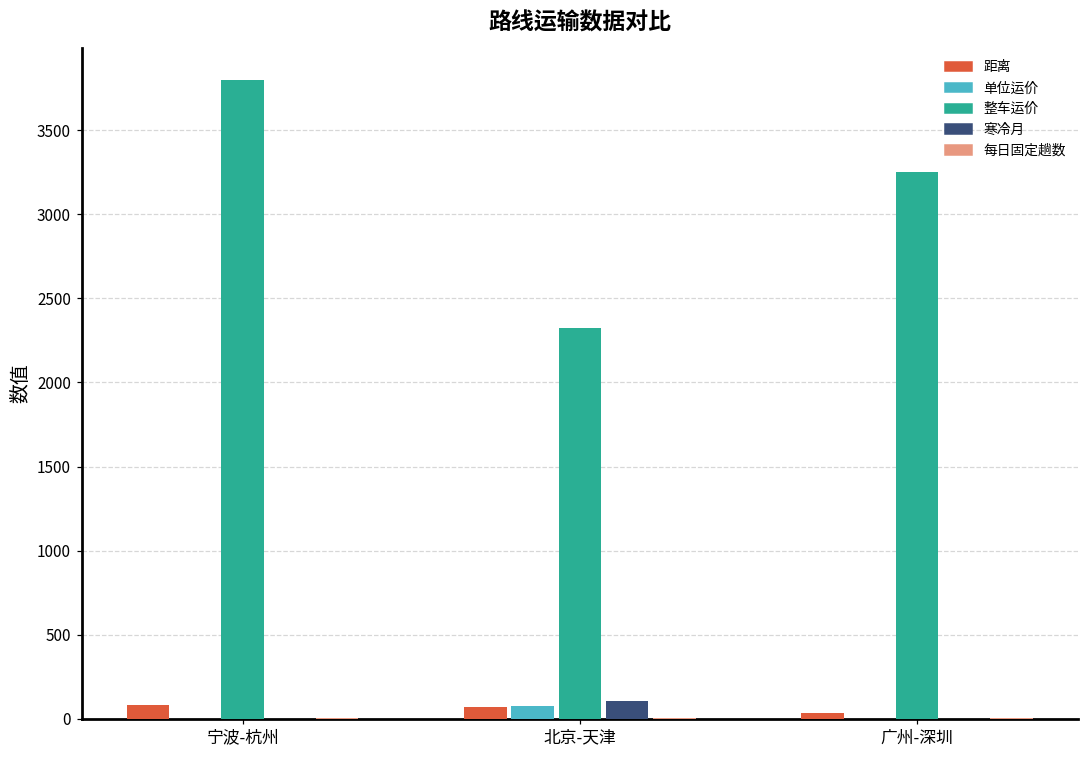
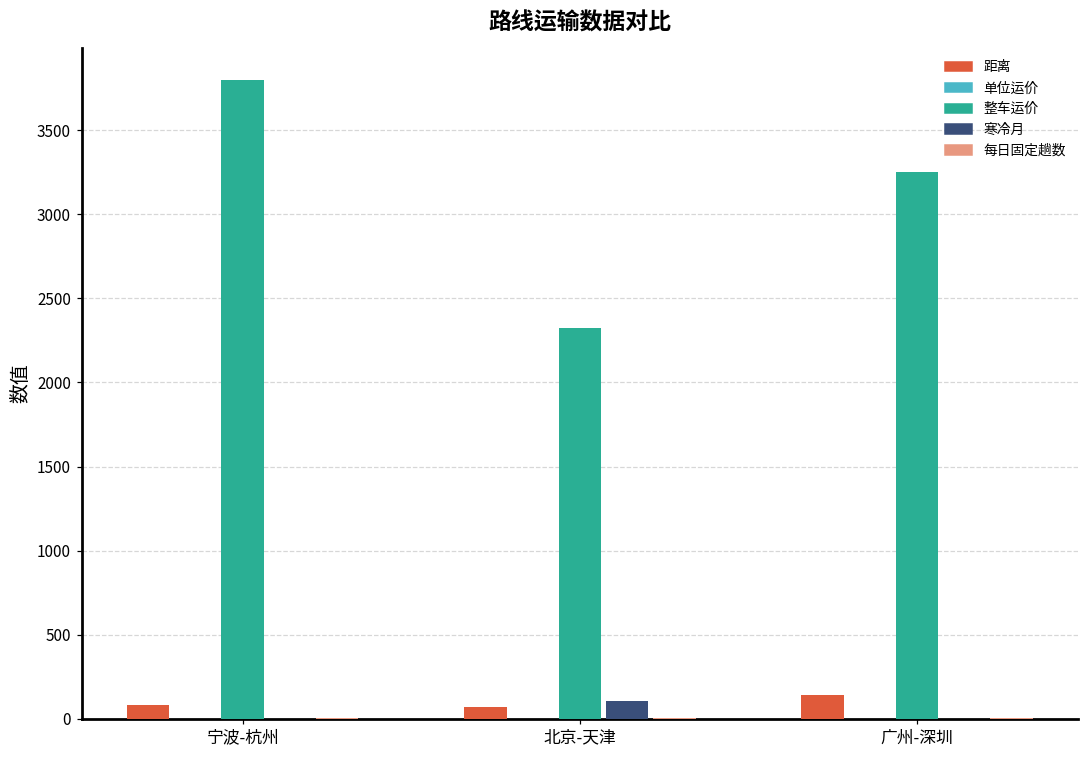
单位运价, 北京-天津: 80 -> 0
距离, 广州-深圳: 30 -> 140
